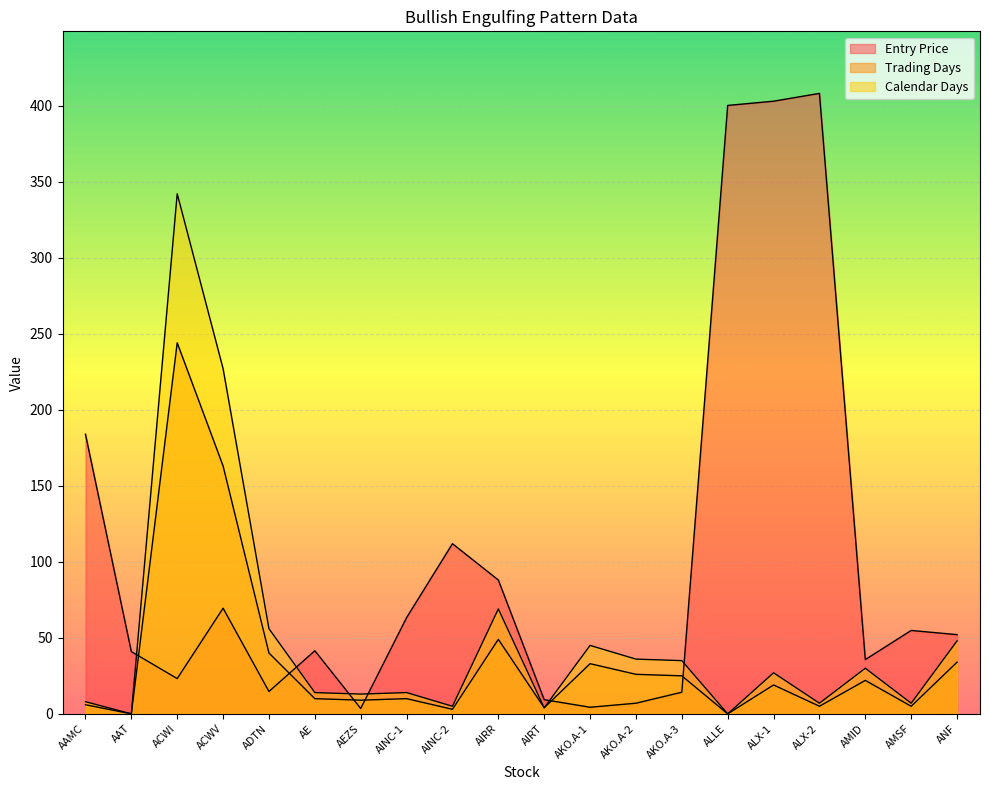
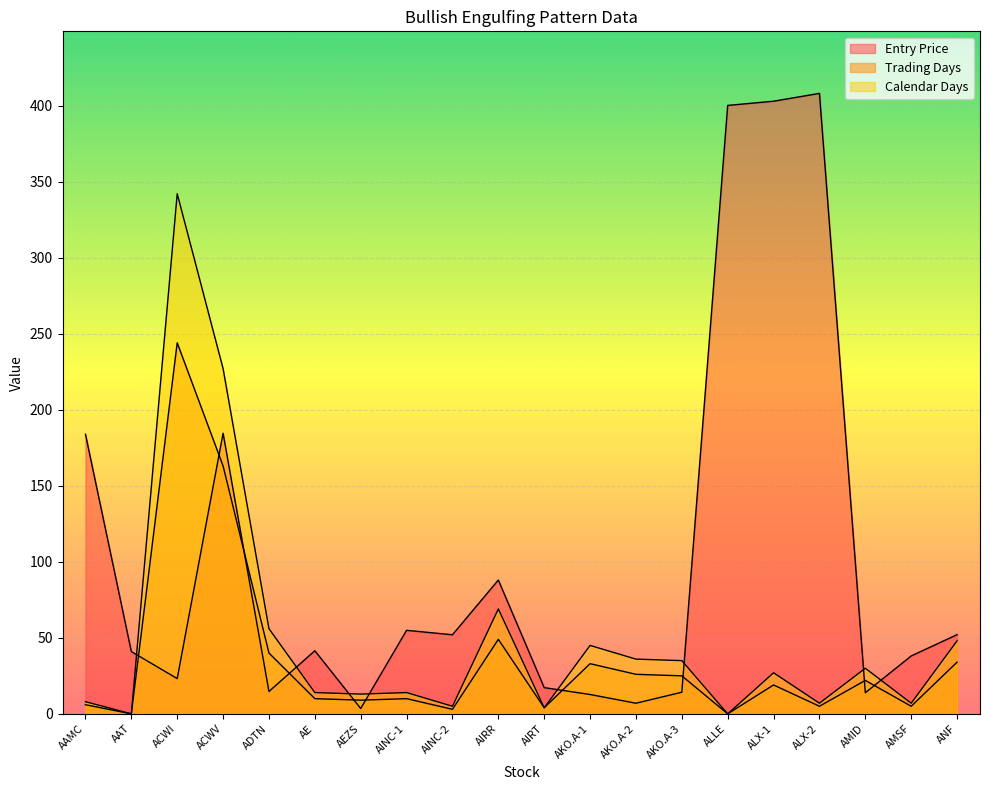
Entry Price, ACWV: 69 -> 185
Entry Price, AINC-1: 63 -> 55
Entry Price, AINC-2: 112 -> 52
Entry Price, AIRT: 9 -> 17
Entry Price, AKO.A-1: 4 -> 13
Entry Price, AMID: 36 -> 14
Entry Price, AMSF: 55 -> 38
